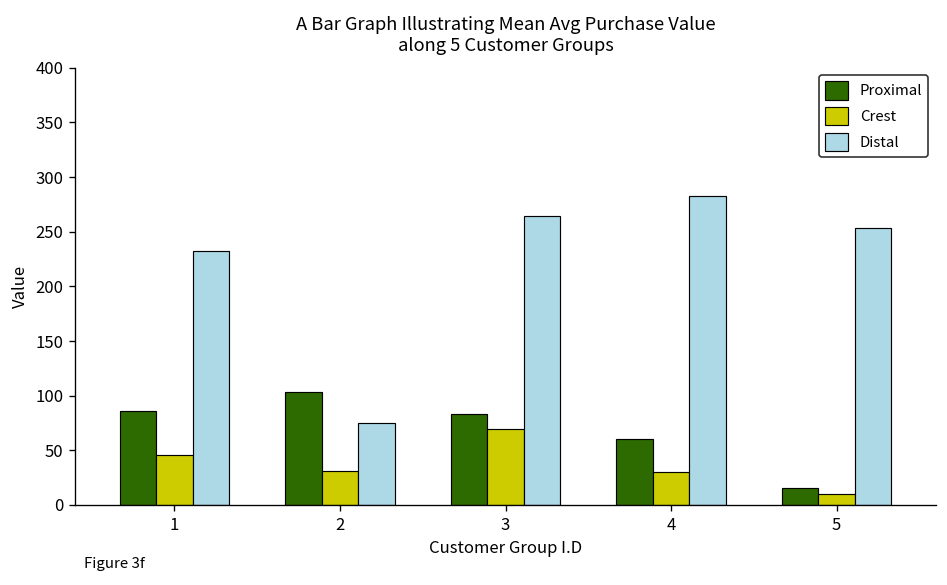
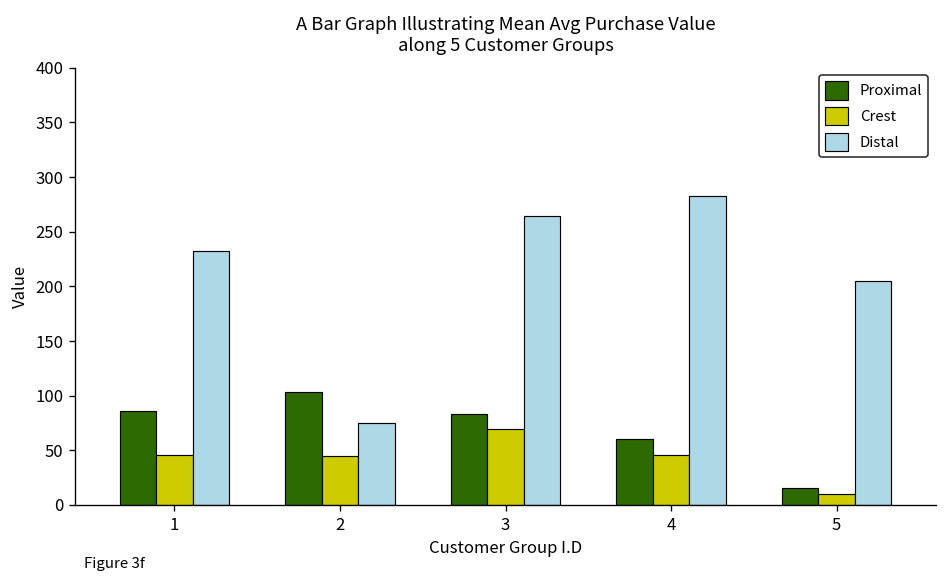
Crest, 2: 30 -> 40
Crest, 4: 30 -> 50
Distal, 5: 250 -> 210
